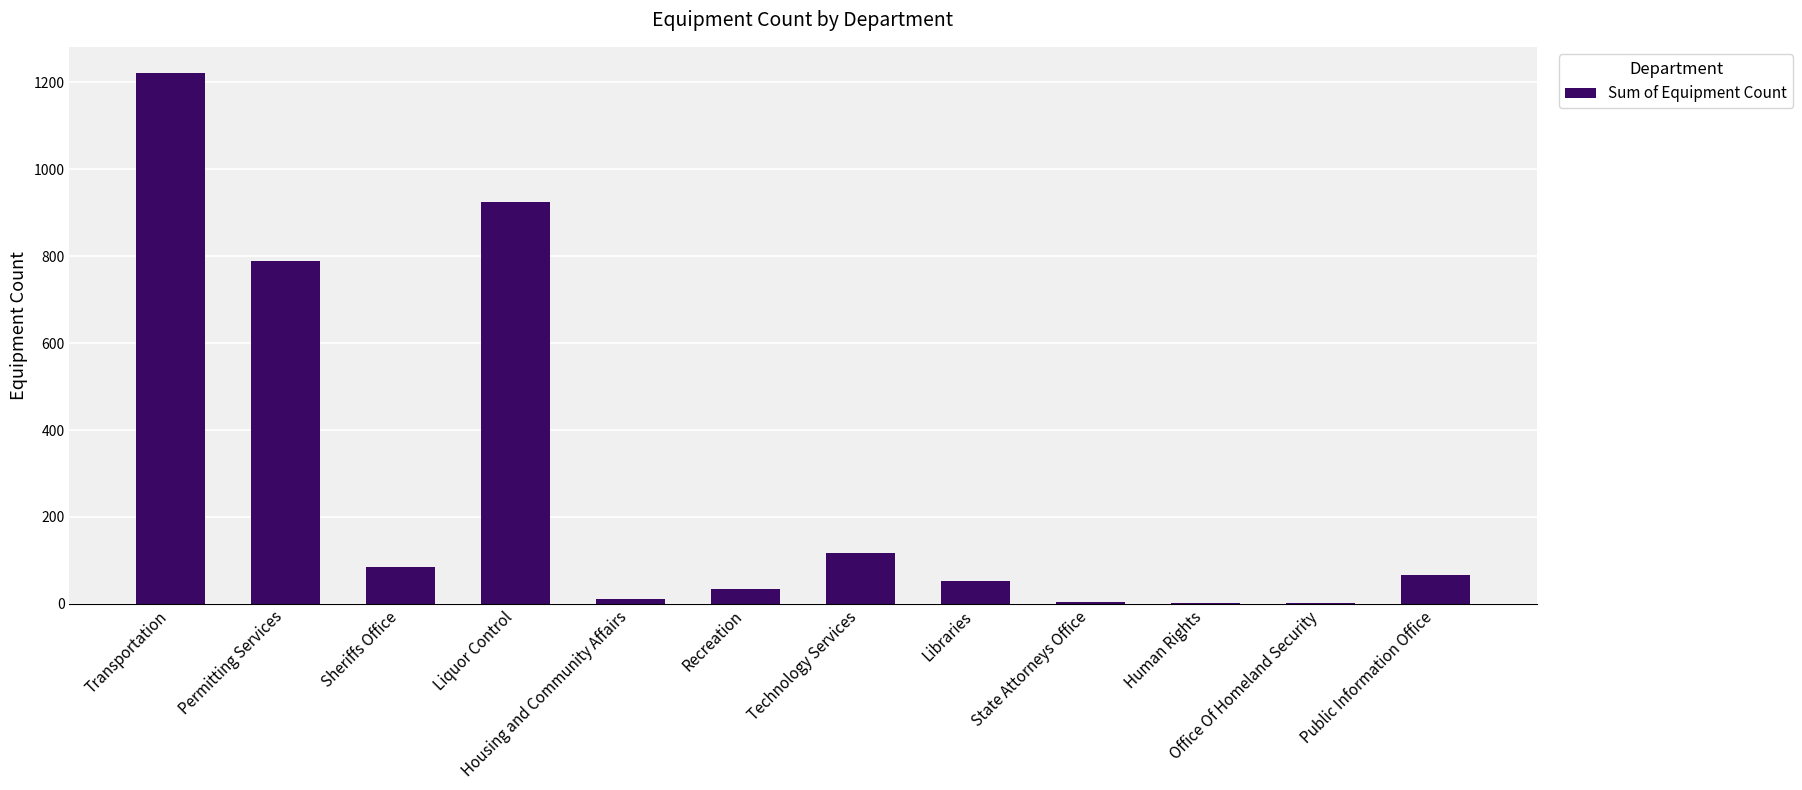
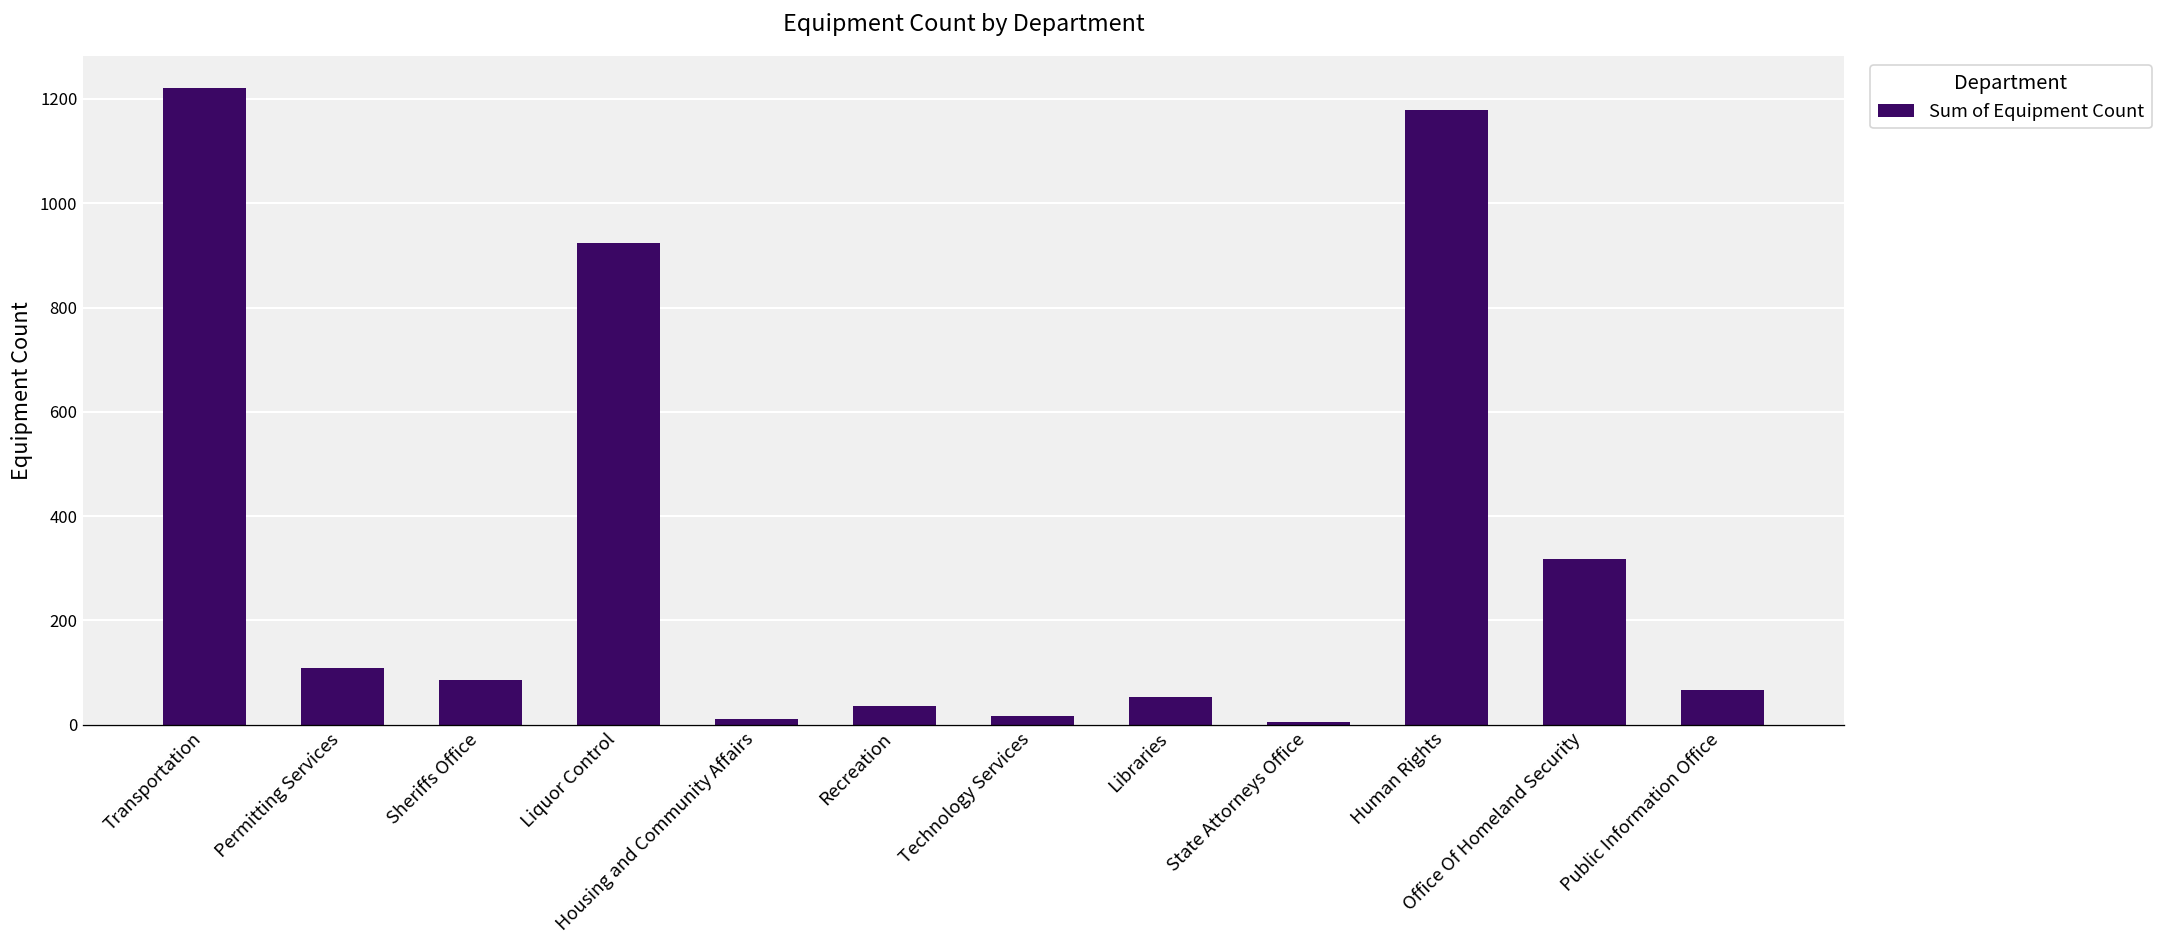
Permitting Services: 790 -> 110
Technology Services: 120 -> 20
Human Rights: 0 -> 1180
Office Of Homeland Security: 0 -> 320
